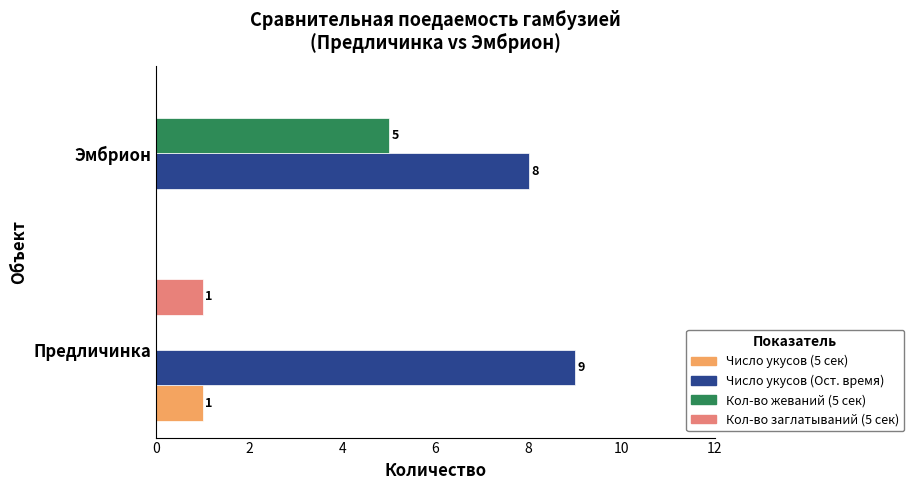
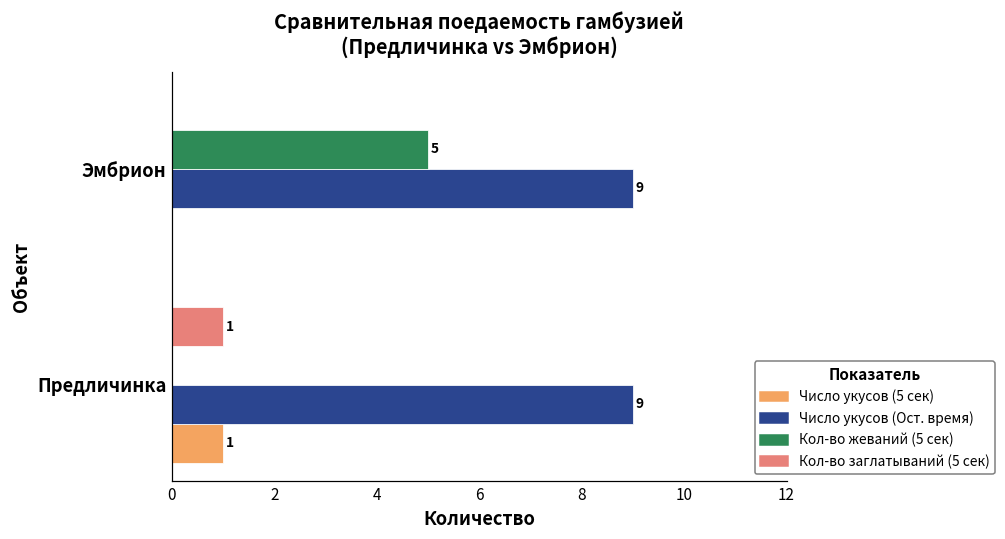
Число укусов (Ост. время), Эмбрион: 8 -> 9
